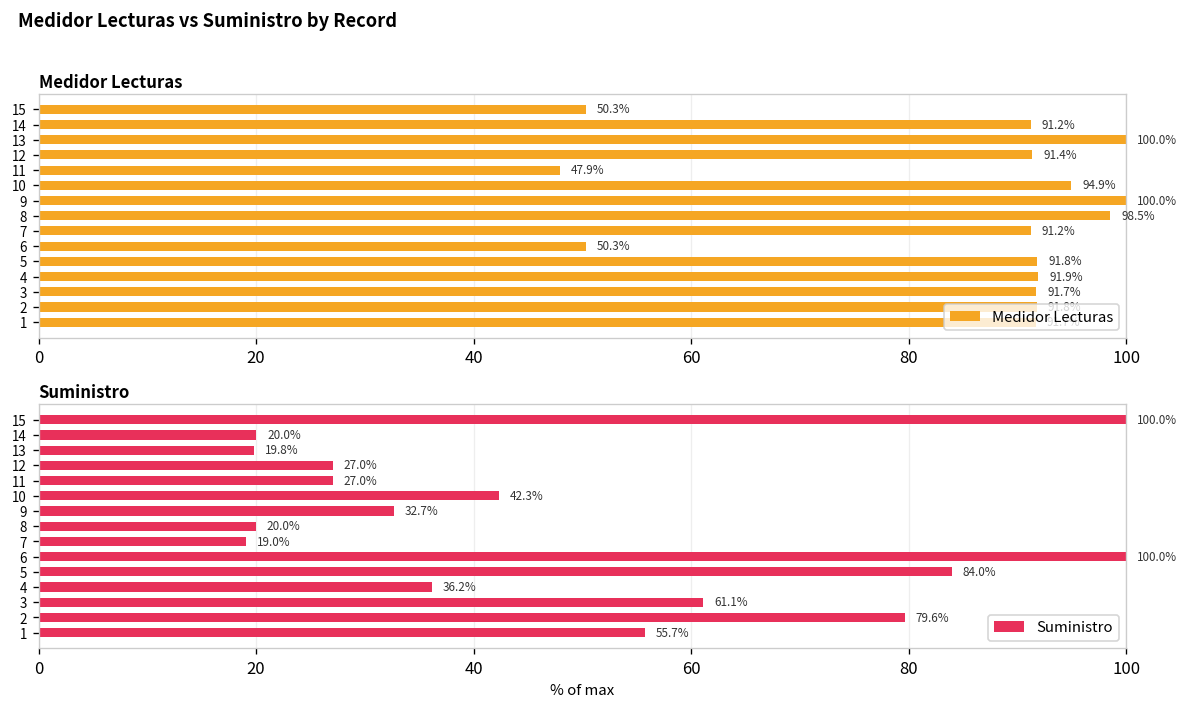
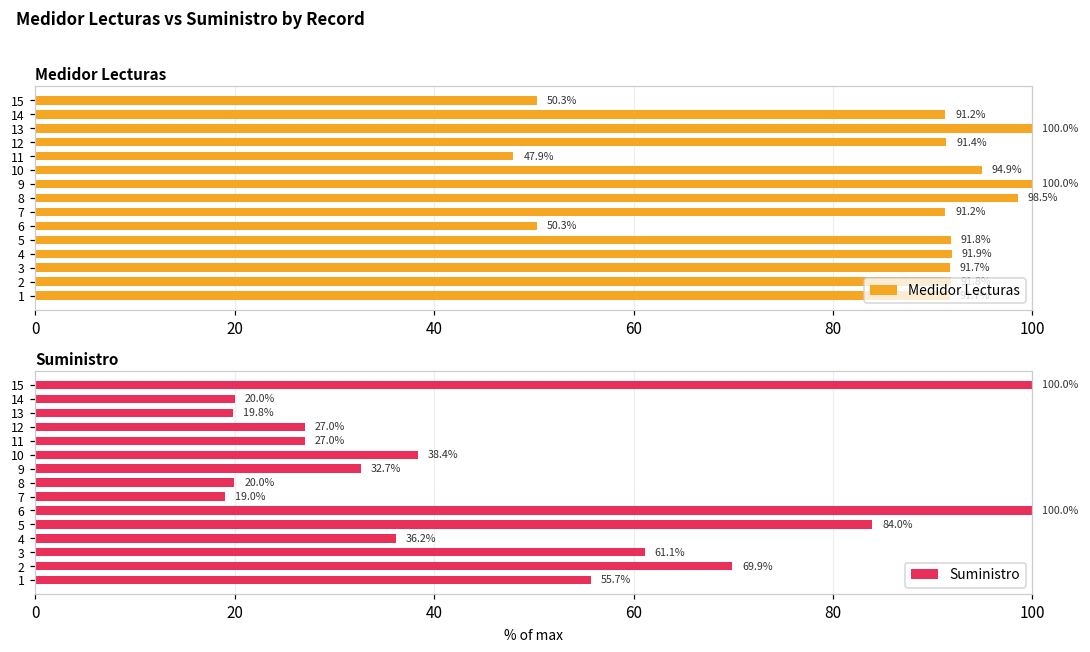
Suministro, 10: 42.3% -> 38.4%
Suministro, 2: 79.6% -> 69.9%
